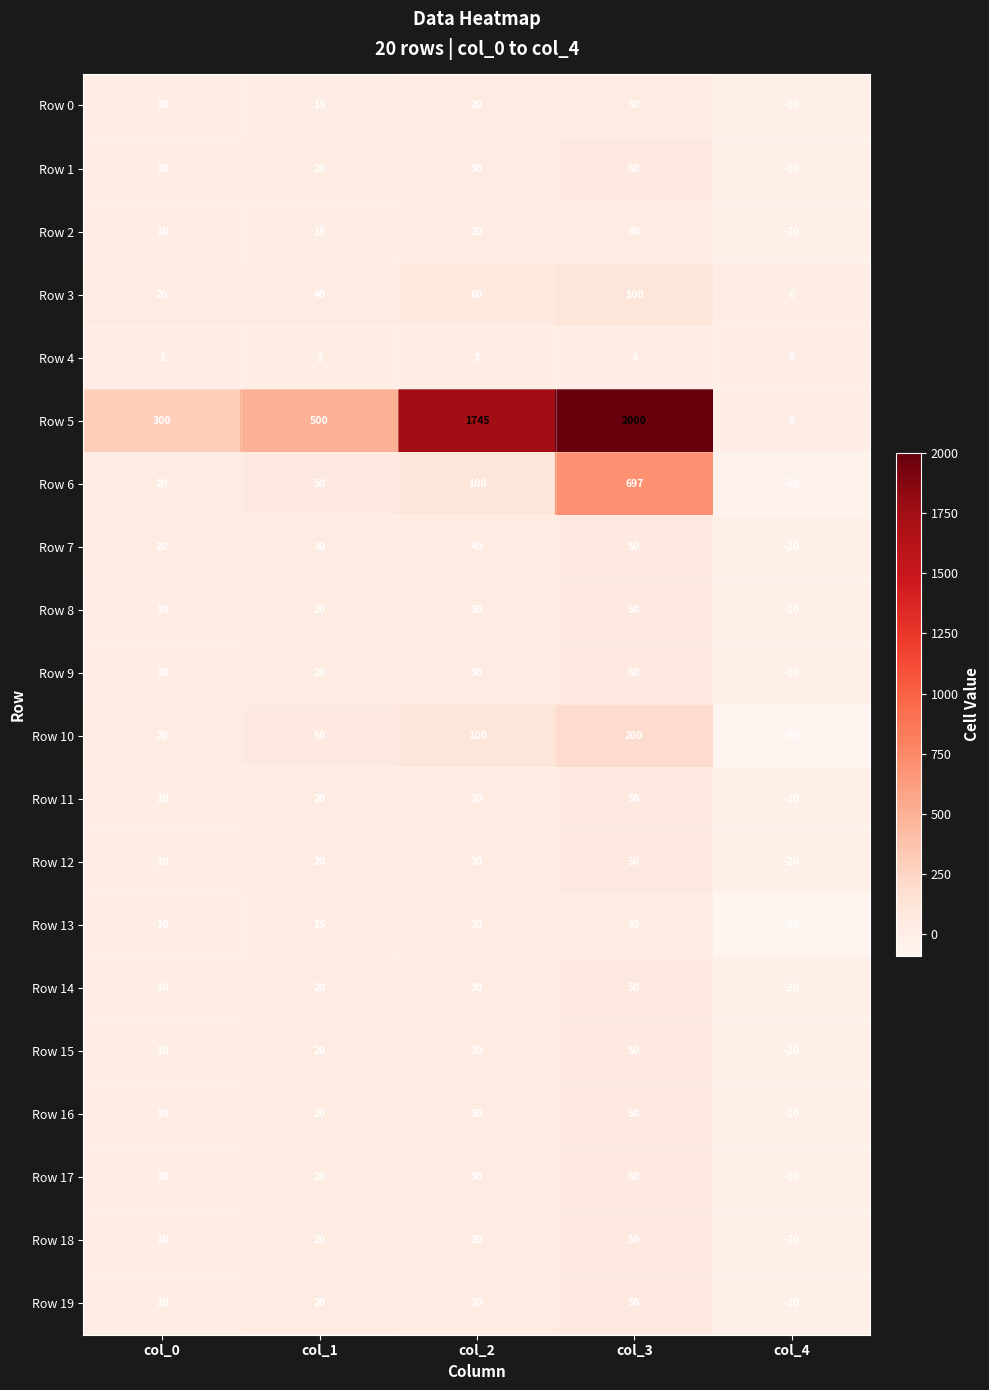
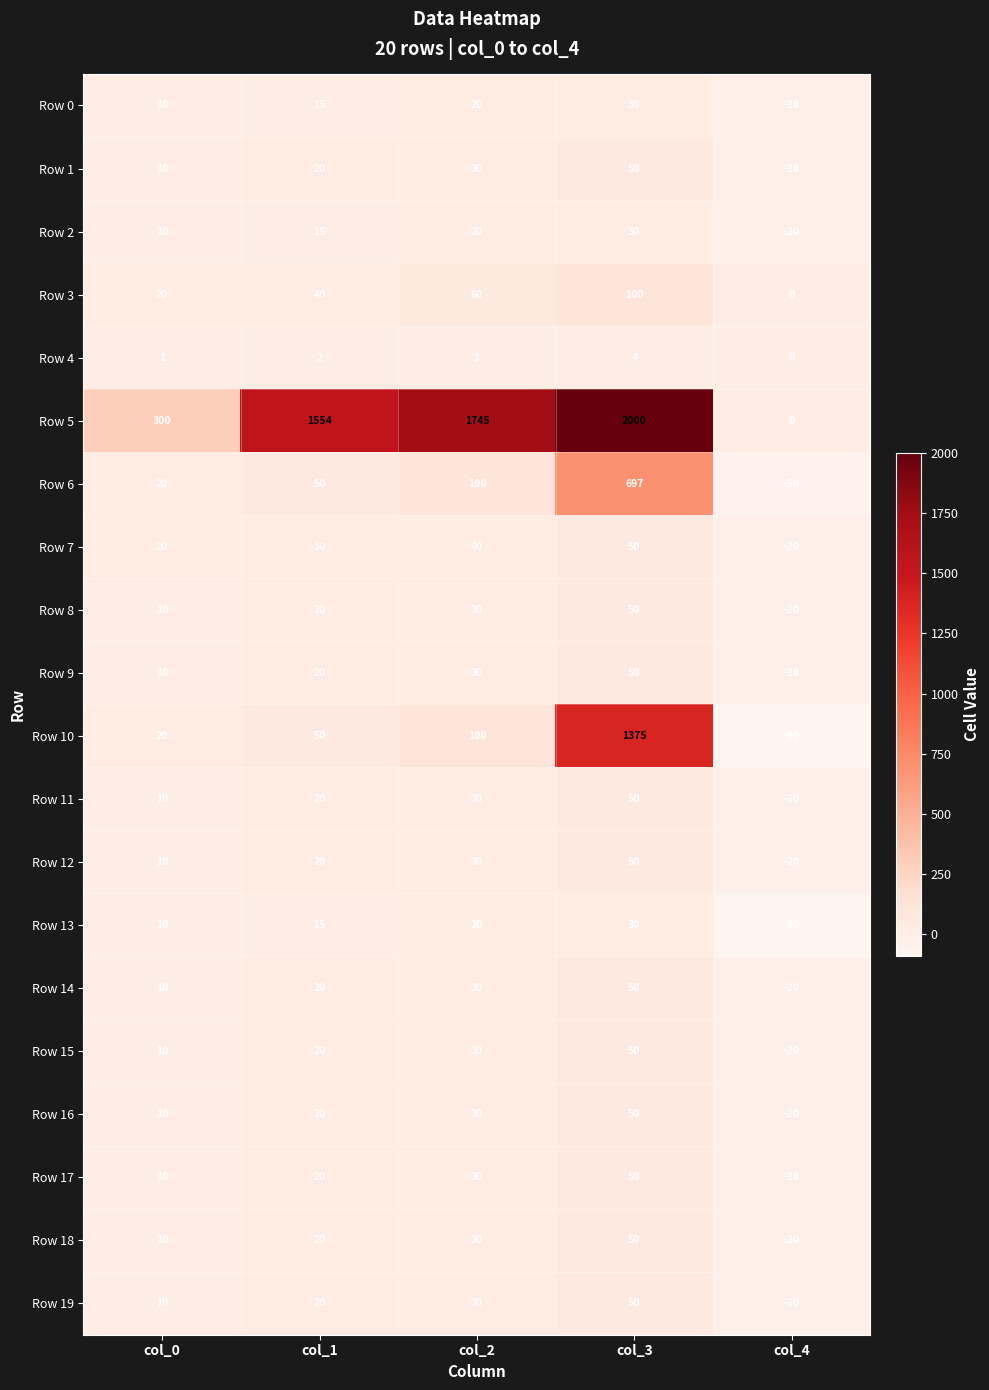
Row 5, col_1: 500 -> 1554
Row 10, col_3: 200 -> 1375
